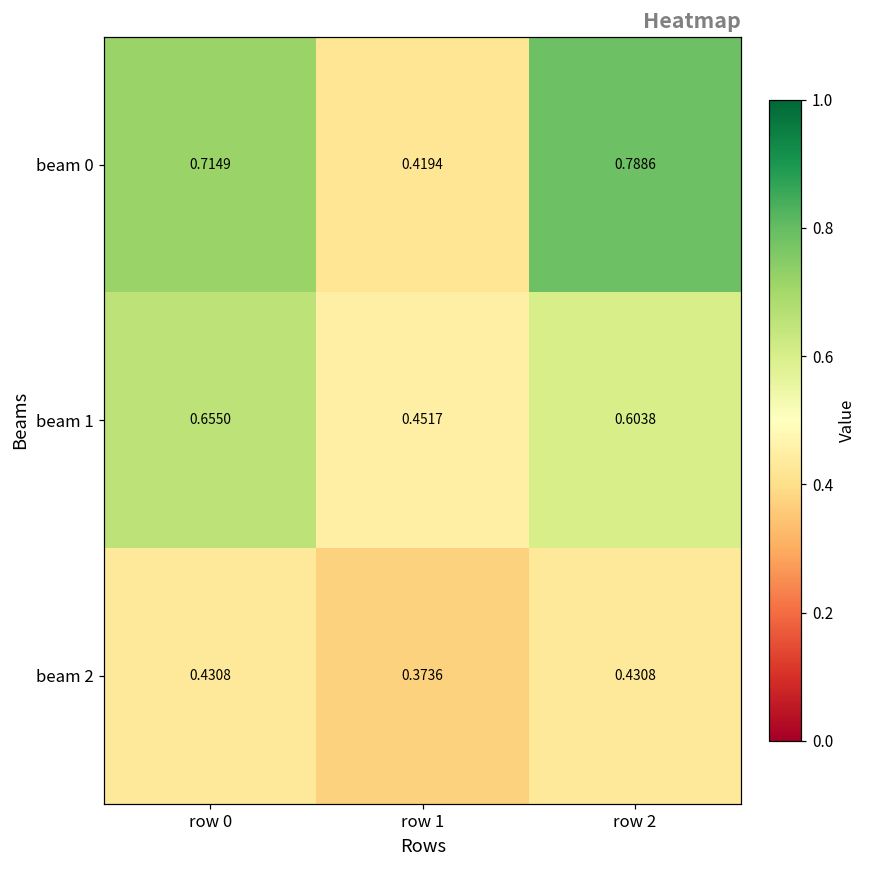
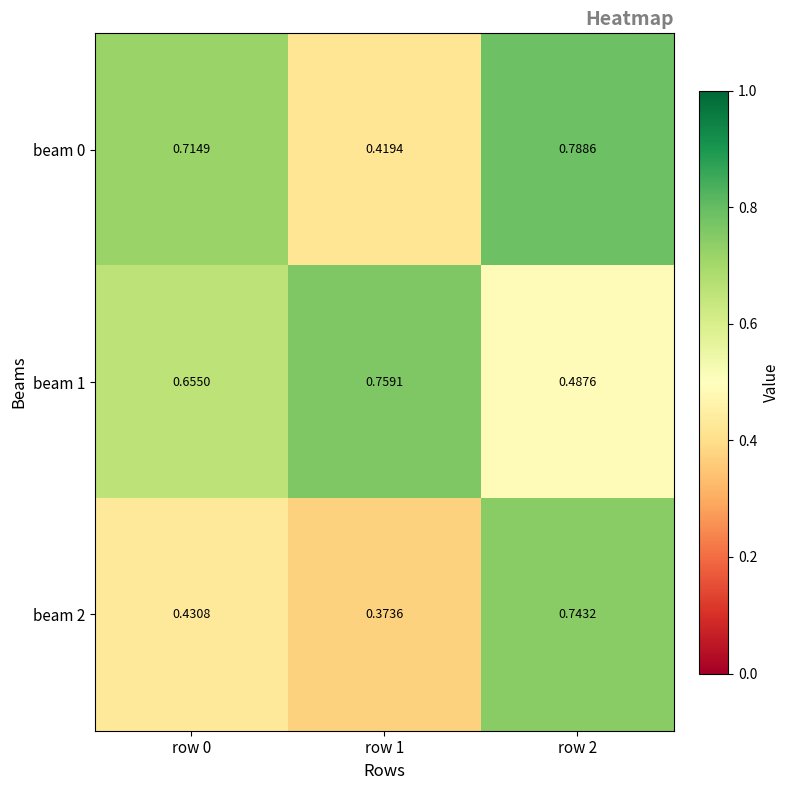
beam 1, row 1: 0.4517 -> 0.7591
beam 1, row 2: 0.6038 -> 0.4876
beam 2, row 2: 0.4308 -> 0.7432
